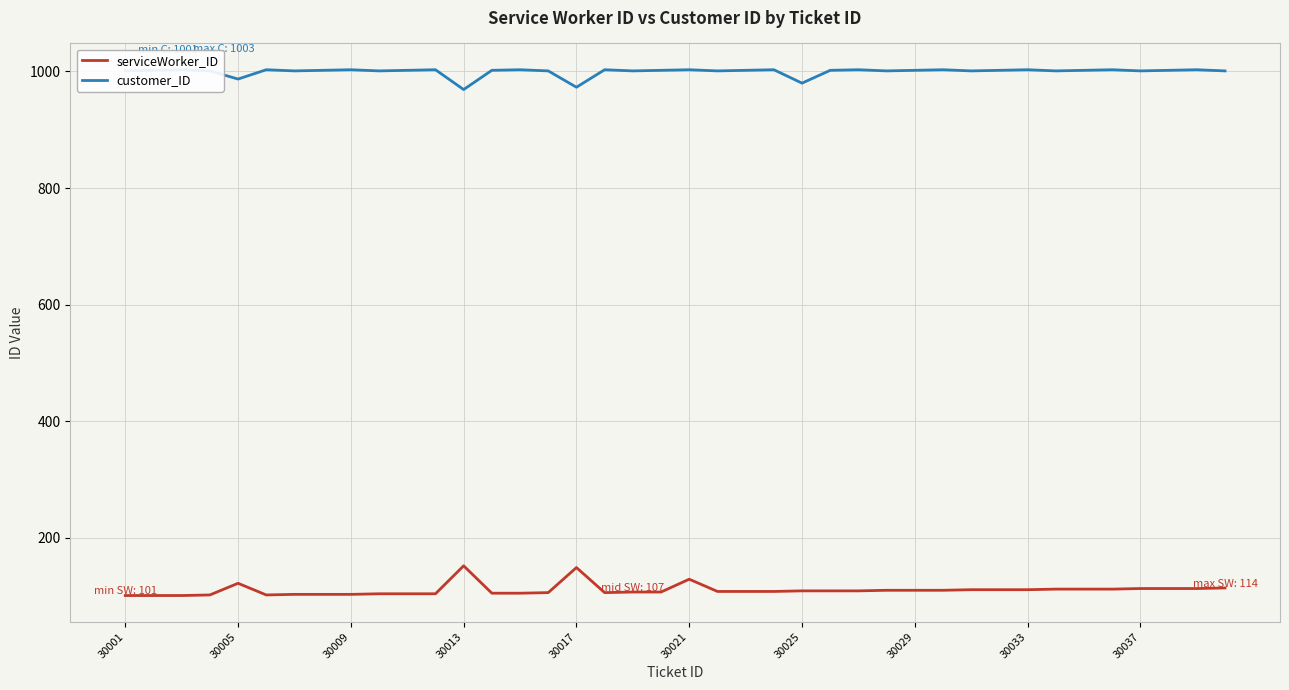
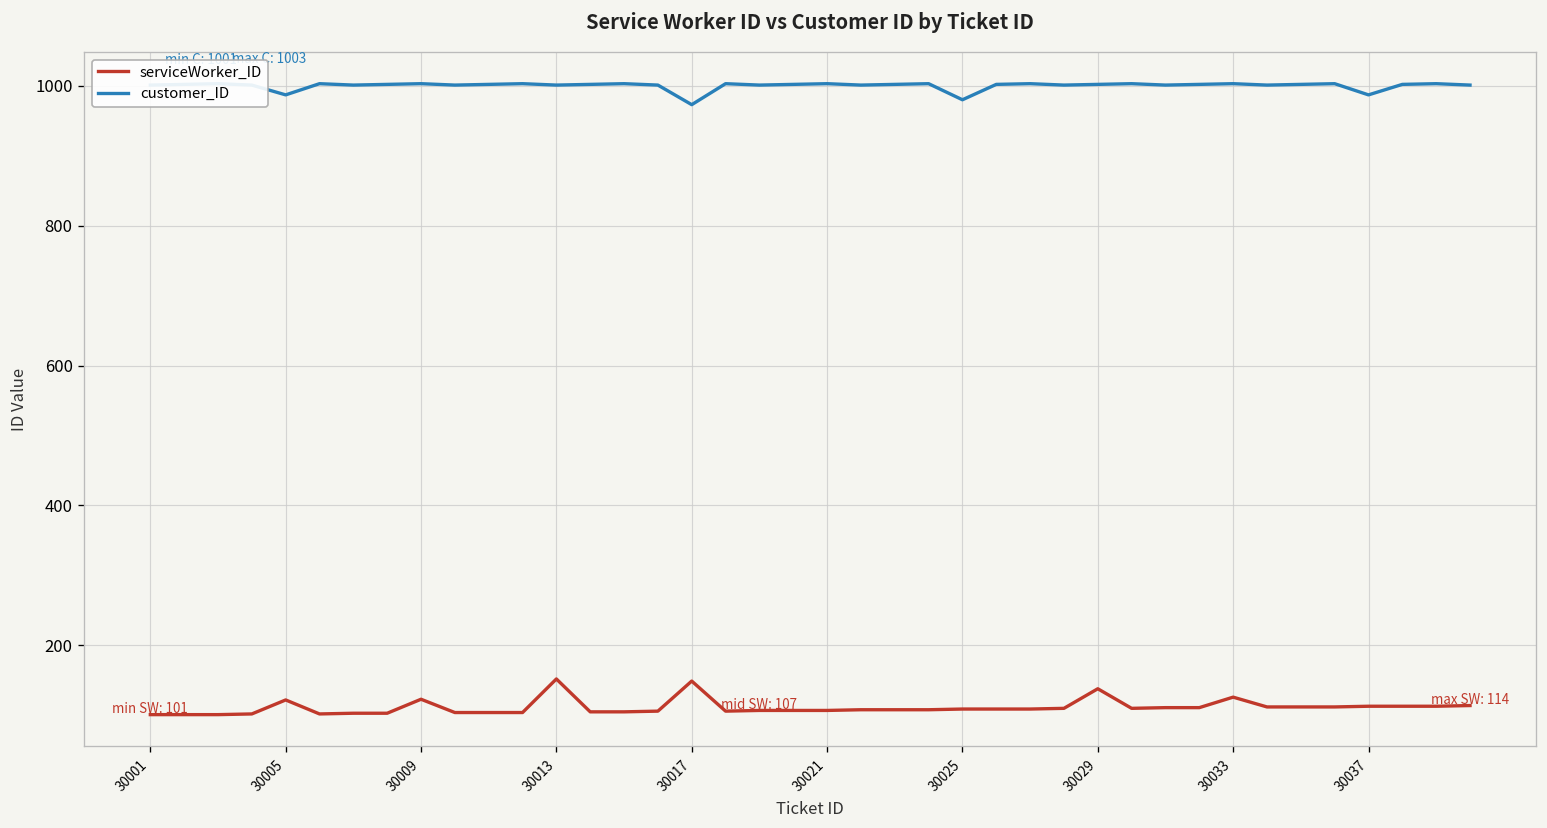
serviceWorker_ID, 30009: 100 -> 120
customer_ID, 30013: 970 -> 1000
serviceWorker_ID, 30021: 130 -> 110
serviceWorker_ID, 30029: 110 -> 140
serviceWorker_ID, 30033: 110 -> 130
customer_ID, 30037: 1000 -> 990
